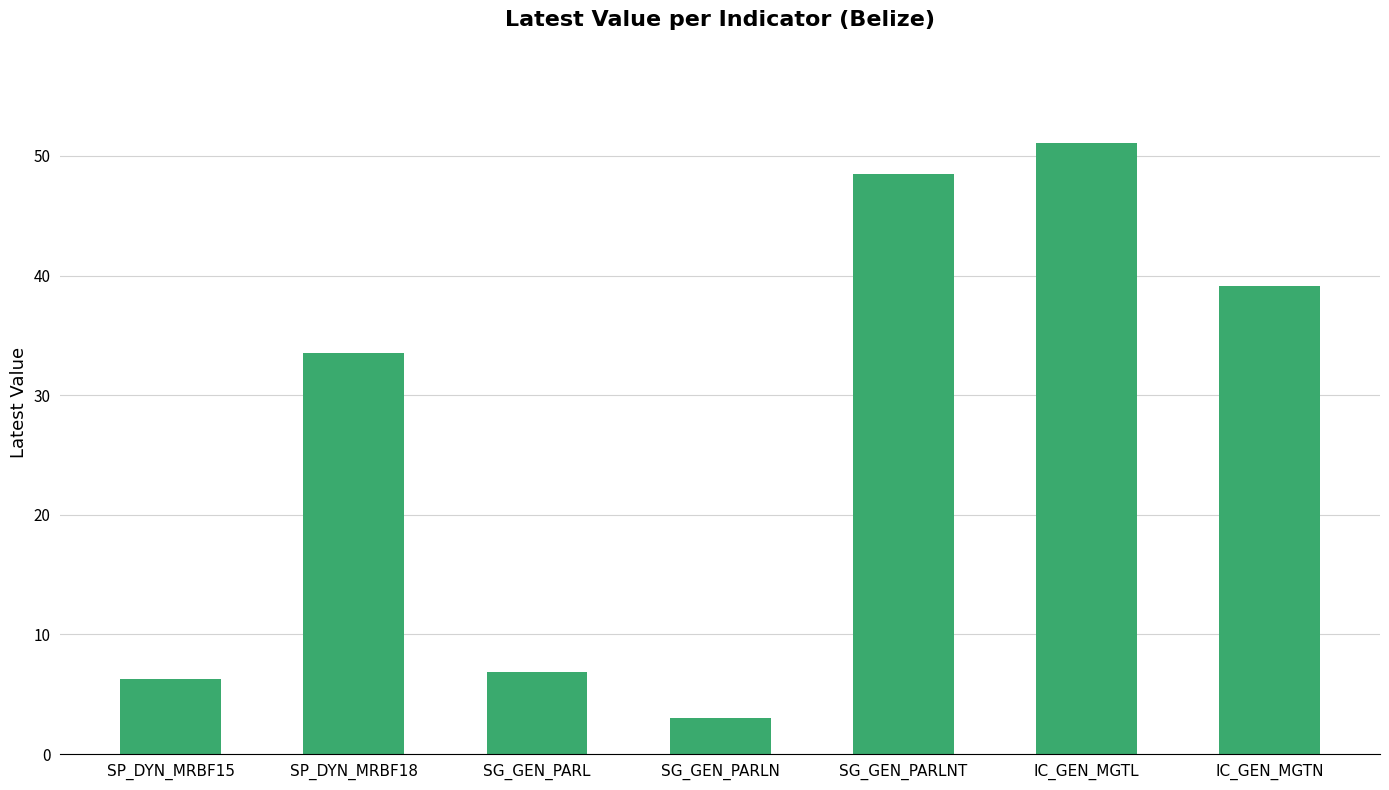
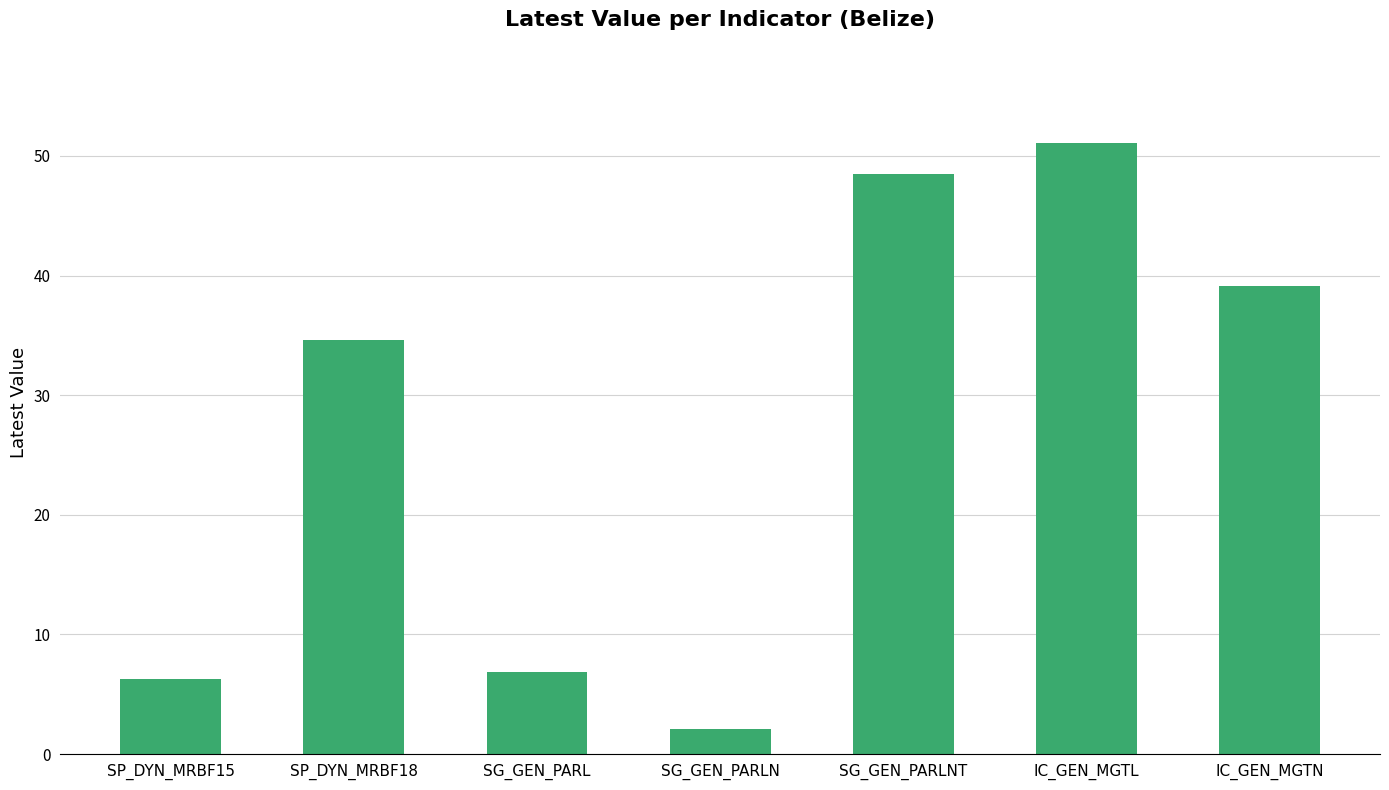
SP_DYN_MRBF18: 33.5 -> 34.6
SG_GEN_PARLN: 3.0 -> 2.1
